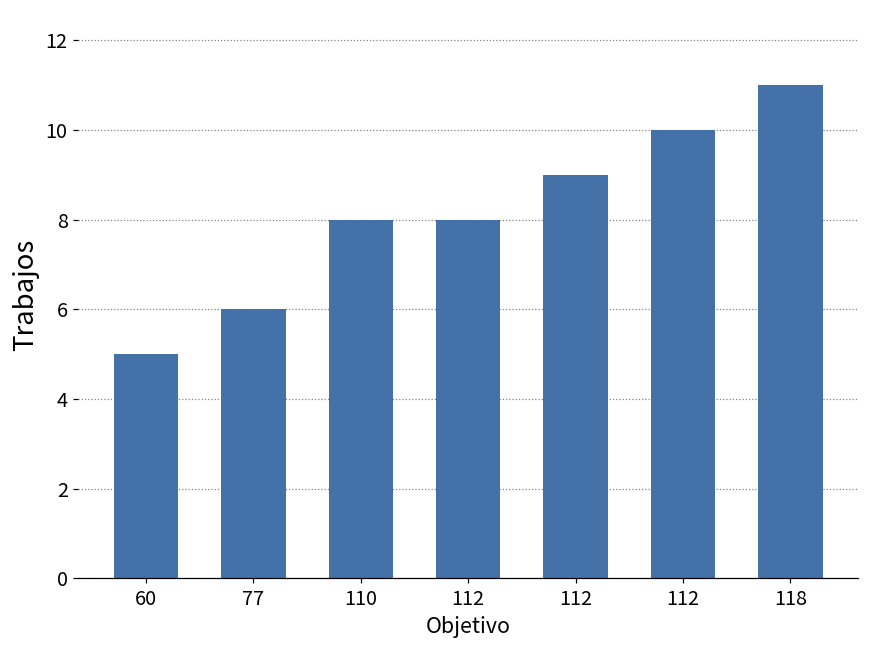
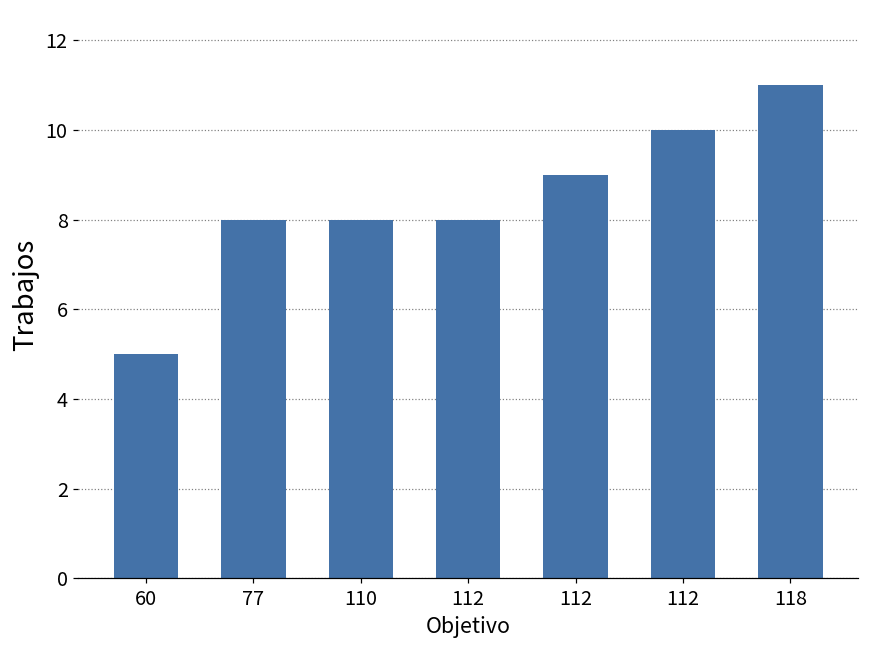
77: 6 -> 8
